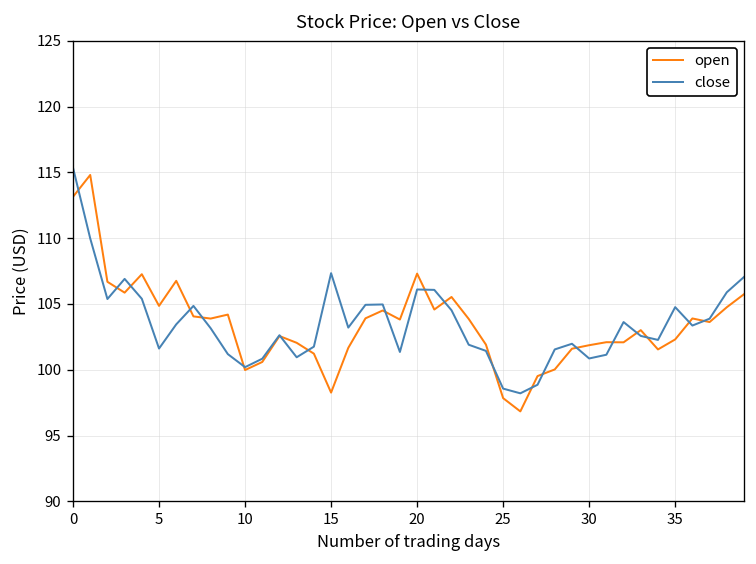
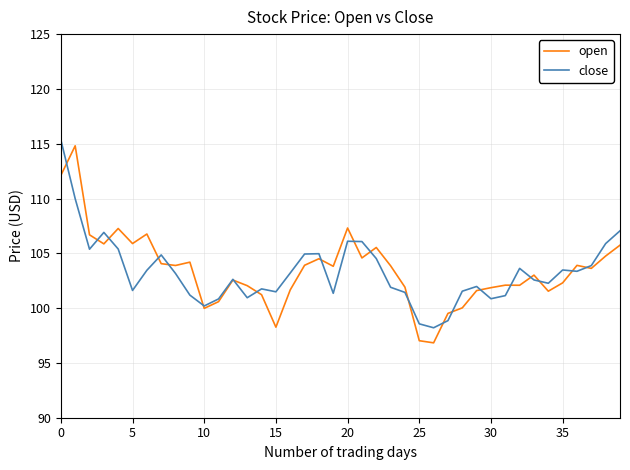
open, 0: 113.1 -> 112.1
open, 5: 104.9 -> 105.9
close, 15: 107.3 -> 101.5
open, 25: 97.8 -> 97.0
close, 35: 104.8 -> 103.5
